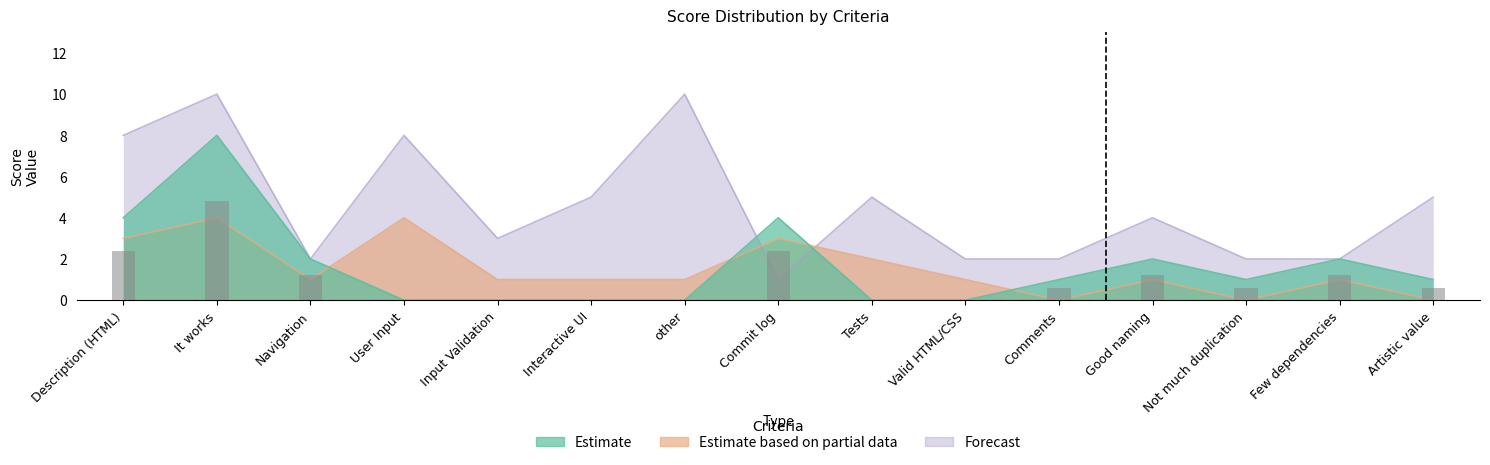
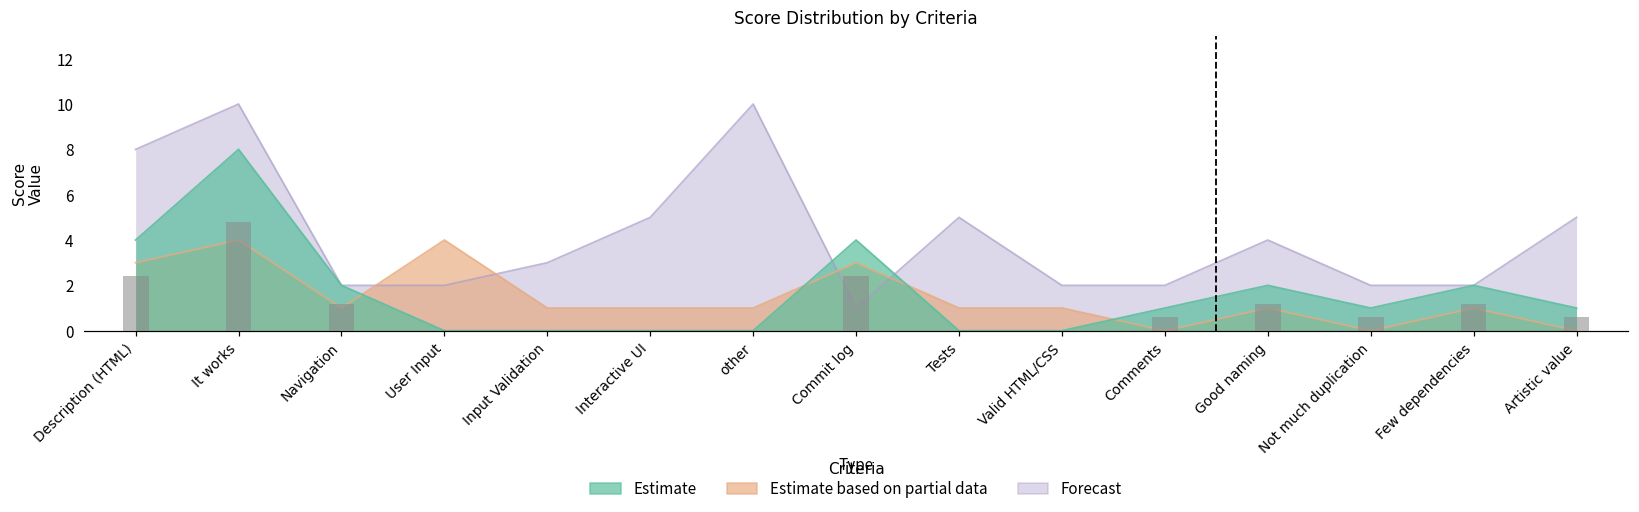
Forecast, User Input: 8 -> 2
Estimate based on partial data, Tests: 2 -> 1
